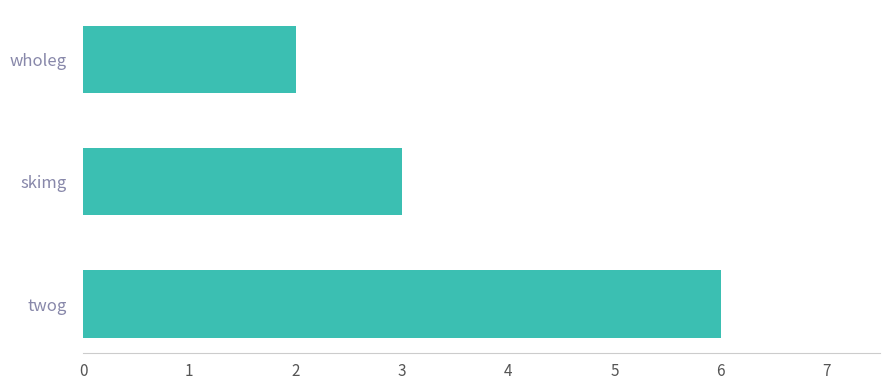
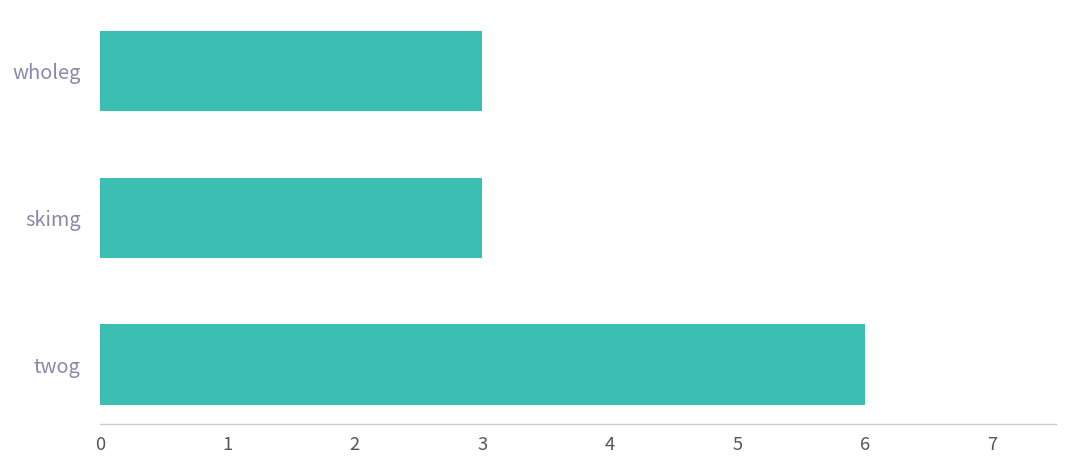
wholeg: 2 -> 3
